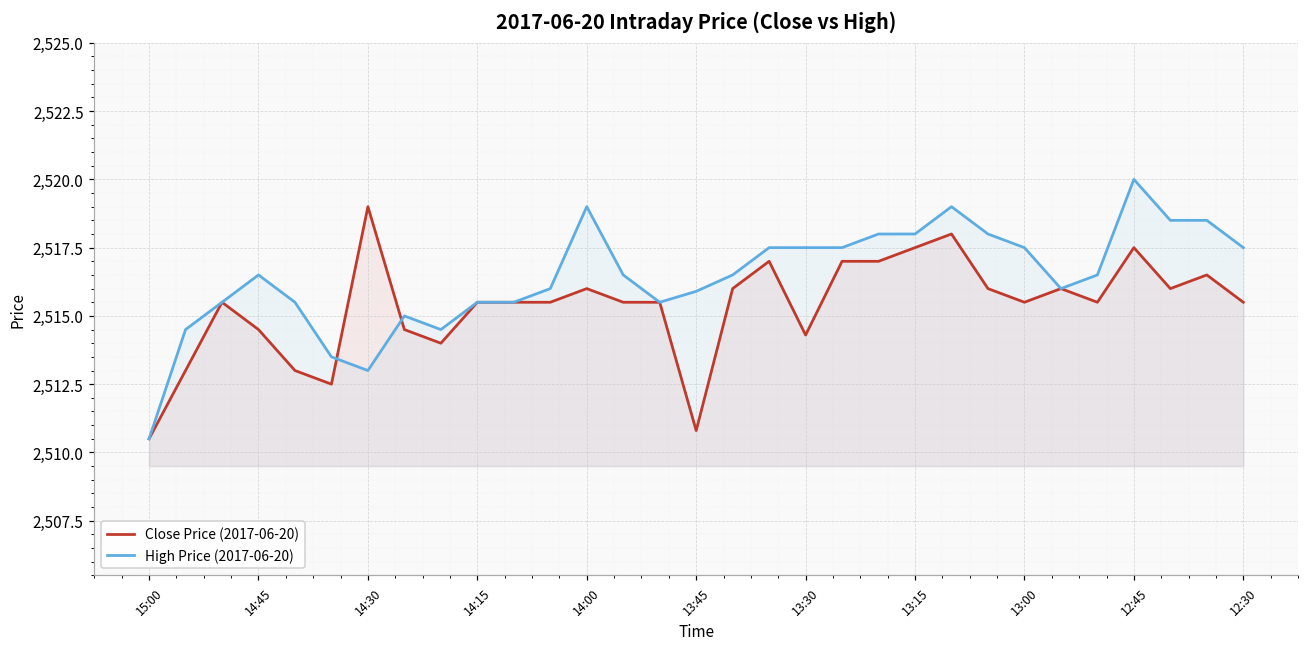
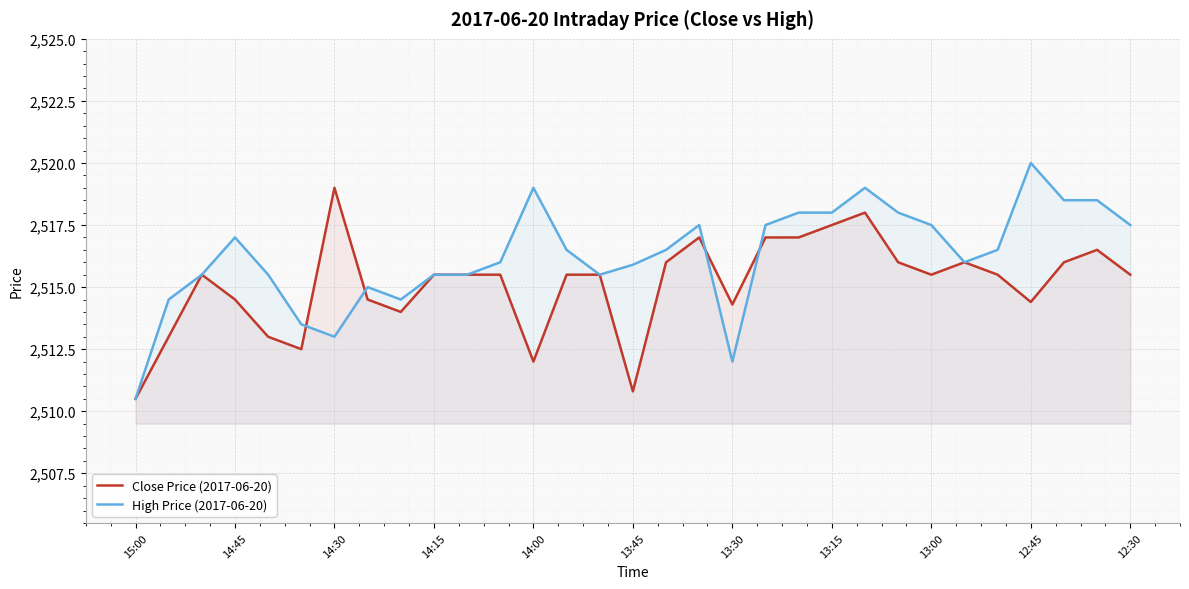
High Price (2017-06-20), 14:45: 2,516.5 -> 2,517.0
Close Price (2017-06-20), 14:00: 2,516 -> 2,512
High Price (2017-06-20), 13:30: 2,517.5 -> 2,512.0
Close Price (2017-06-20), 12:45: 2,517.5 -> 2,514.4
